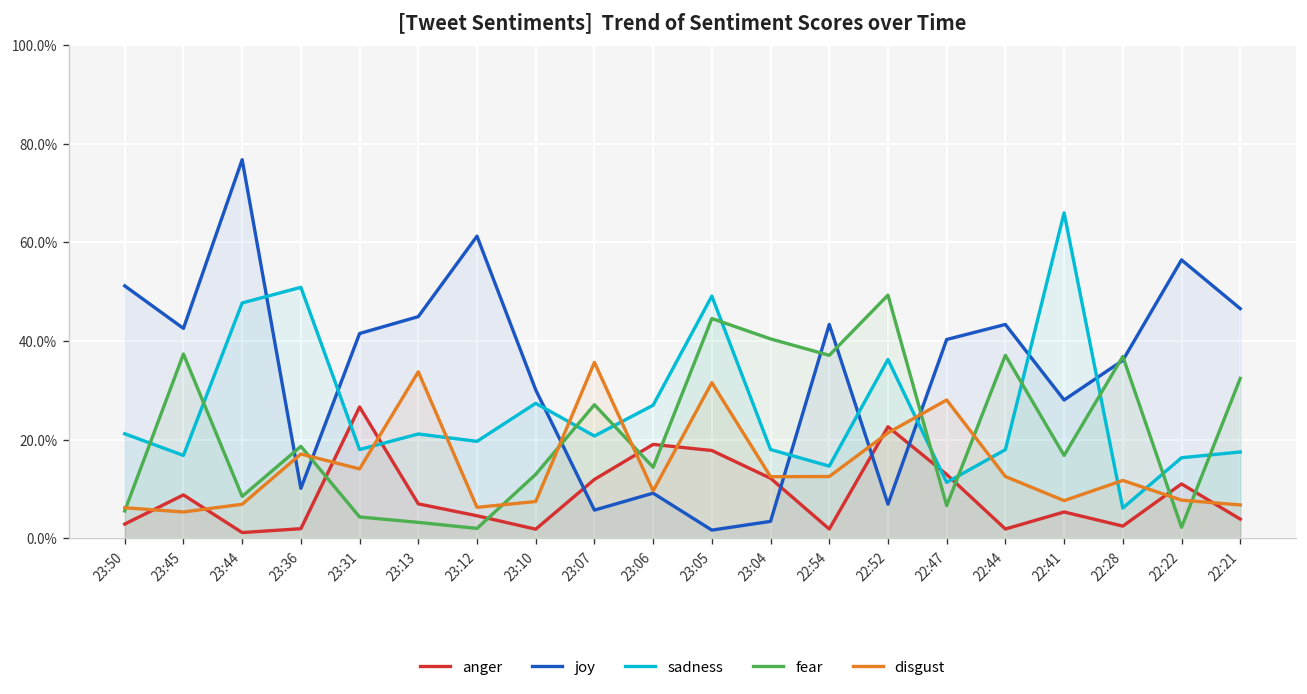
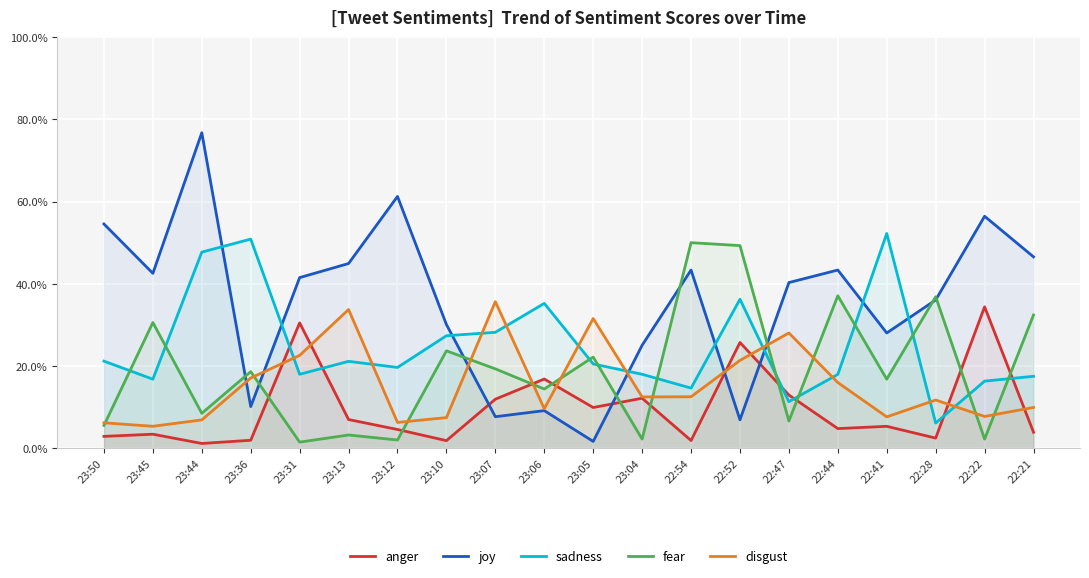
joy, 23:50: 51% -> 55%
anger, 23:45: 9% -> 3%
fear, 23:45: 37% -> 31%
anger, 23:31: 27% -> 31%
fear, 23:31: 4% -> 1%
disgust, 23:31: 14% -> 23%
fear, 23:10: 13% -> 24%
joy, 23:07: 6% -> 8%
sadness, 23:07: 21% -> 28%
fear, 23:07: 27% -> 19%
anger, 23:06: 19% -> 17%
sadness, 23:06: 27% -> 35%
anger, 23:05: 18% -> 10%
sadness, 23:05: 49% -> 21%
fear, 23:05: 45% -> 22%
joy, 23:04: 3% -> 25%
fear, 23:04: 40% -> 2%
fear, 22:54: 37% -> 50%
anger, 22:52: 23% -> 26%
anger, 22:44: 2% -> 5%
disgust, 22:44: 13% -> 16%
sadness, 22:41: 66% -> 52%
anger, 22:22: 11% -> 34%
disgust, 22:21: 7% -> 10%
